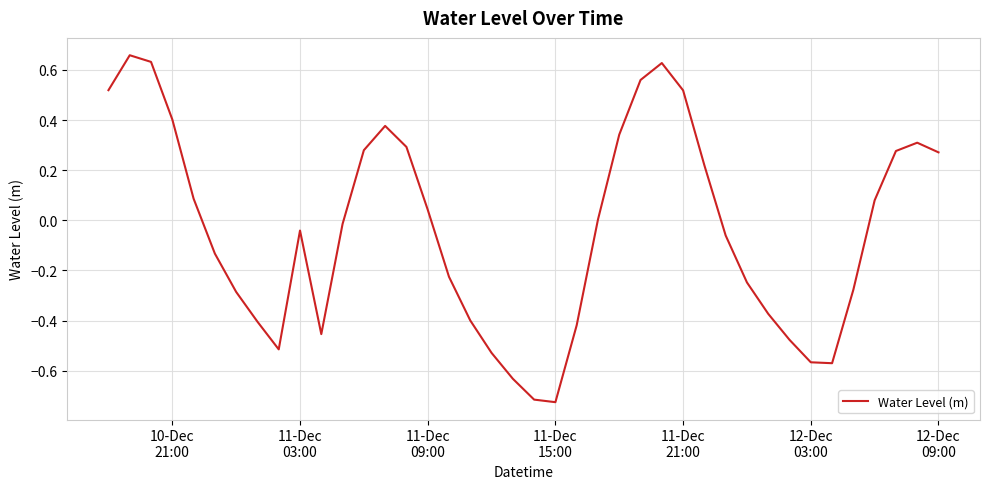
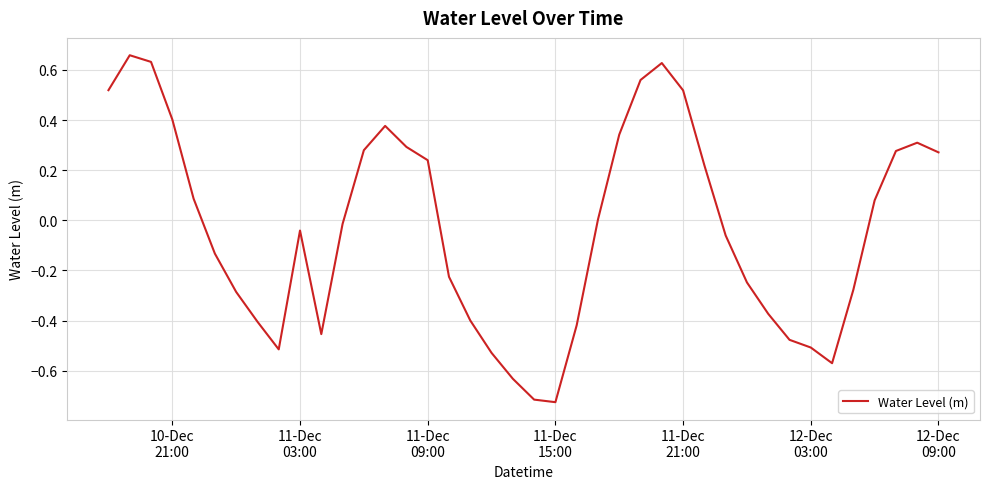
11-Dec 09:00: 0.04 -> 0.24
12-Dec 03:00: -0.57 -> -0.51
